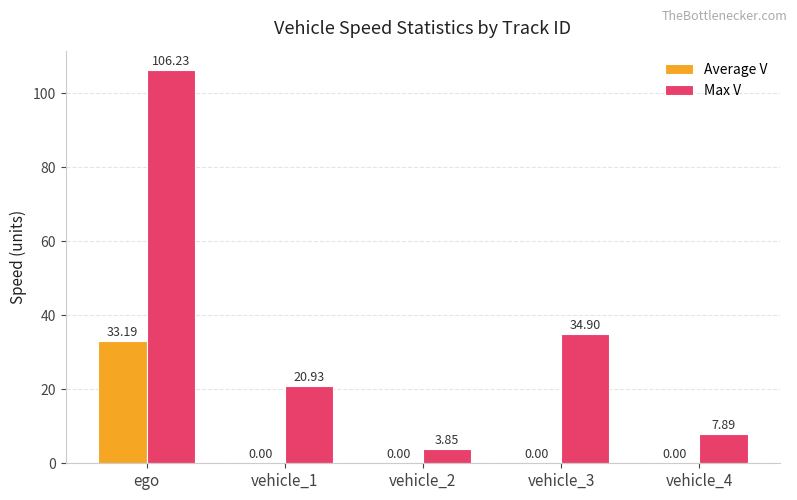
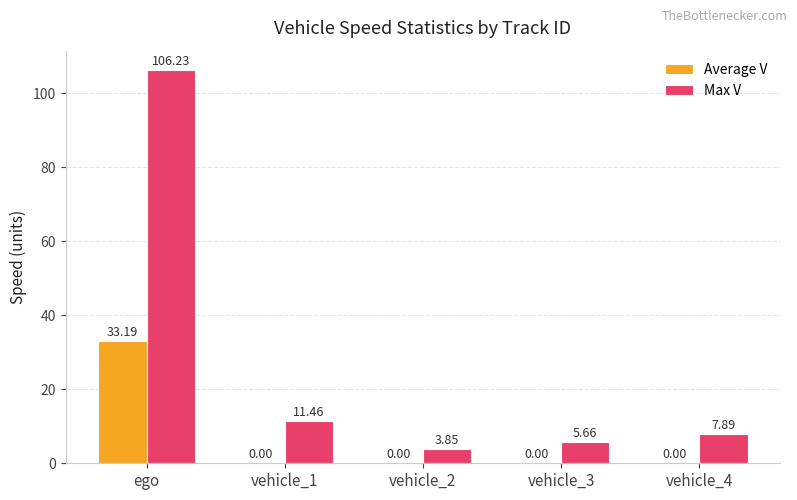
Max V, vehicle_1: 20.93 -> 11.46
Max V, vehicle_3: 34.90 -> 5.66
